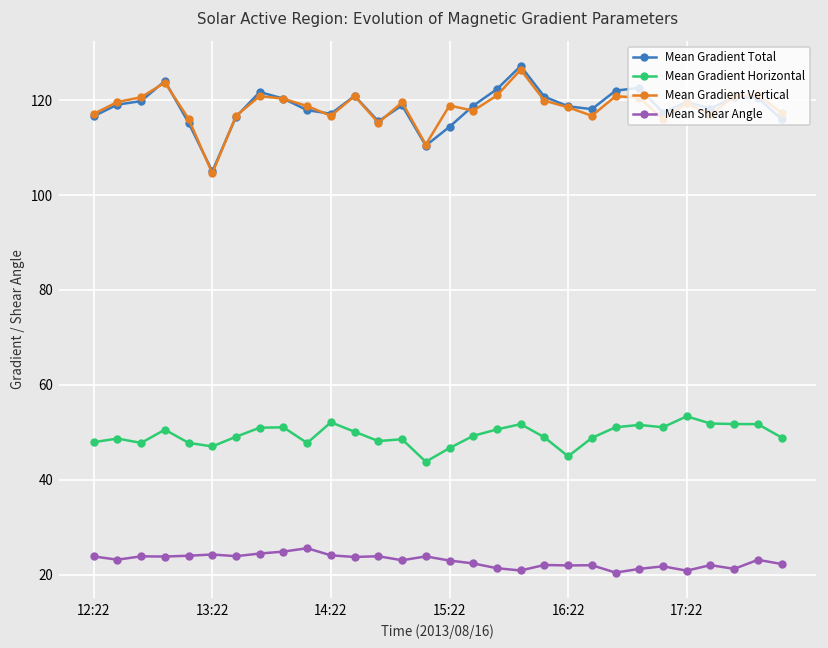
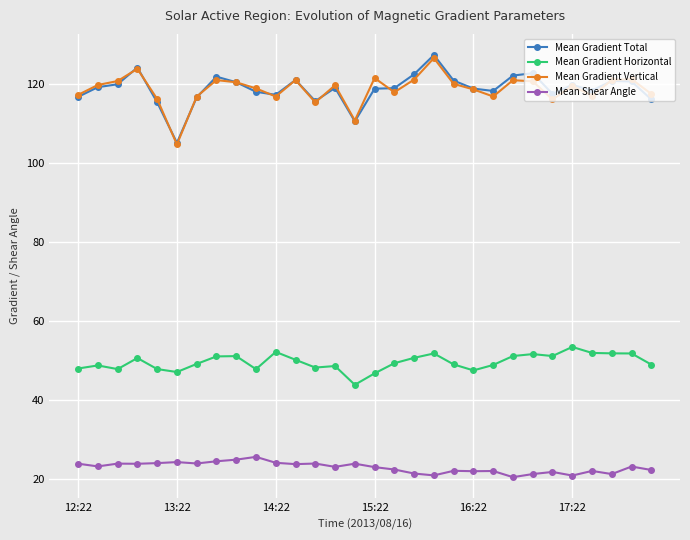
Mean Gradient Total, 15:22: 114 -> 119
Mean Gradient Vertical, 15:22: 119 -> 121
Mean Gradient Horizontal, 16:22: 45 -> 47
